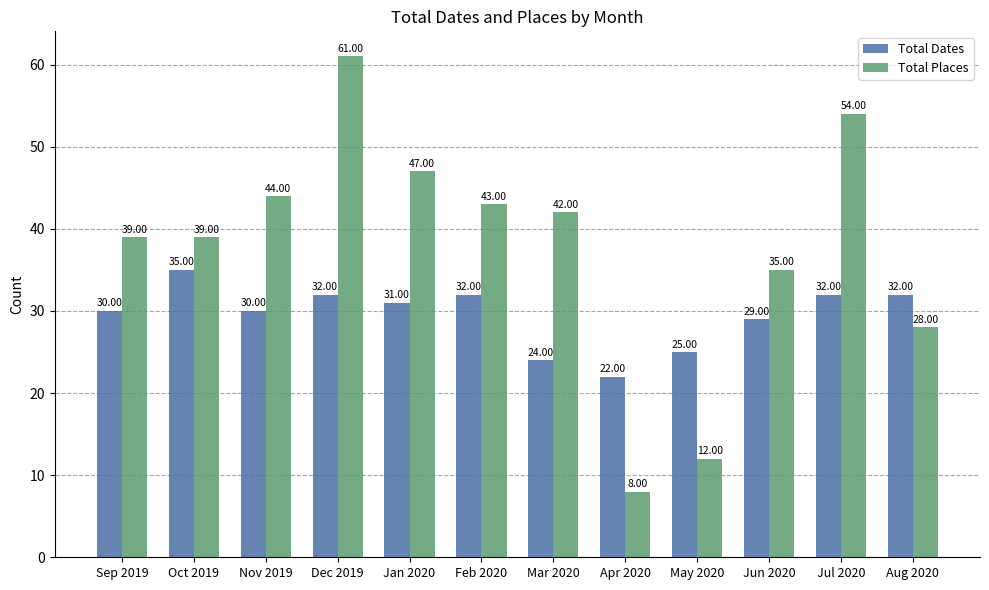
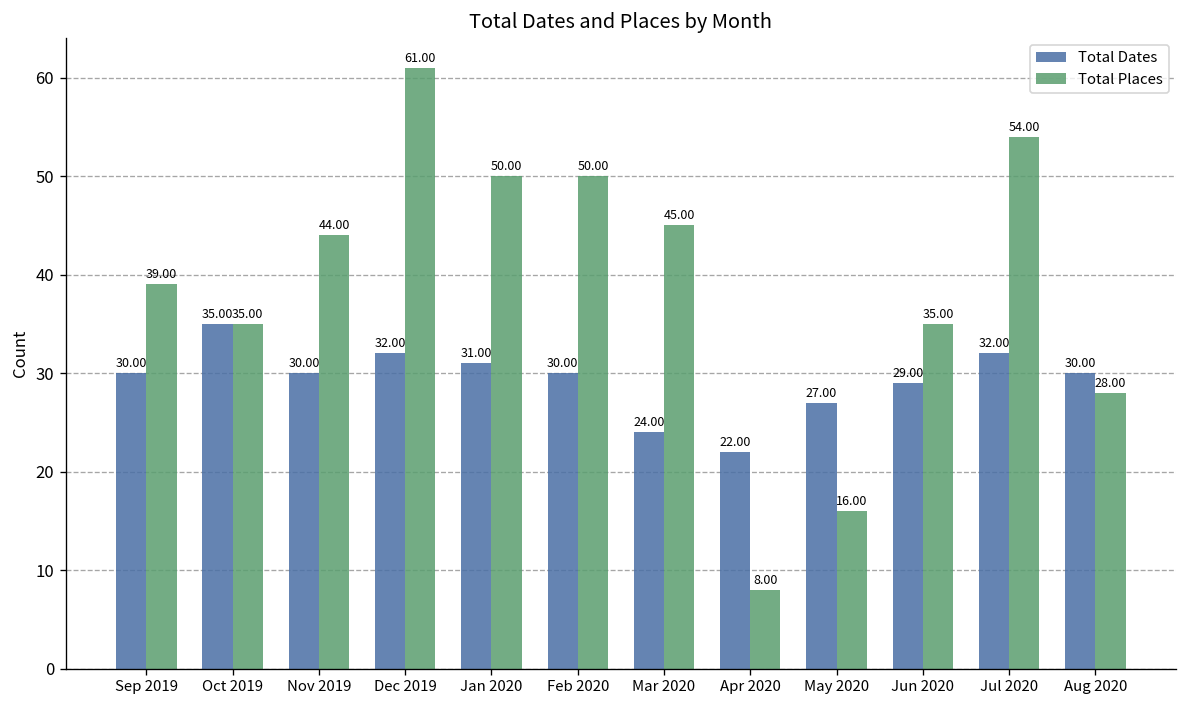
Total Places, Oct 2019: 39.00 -> 35.00
Total Places, Jan 2020: 47.00 -> 50.00
Total Dates, Feb 2020: 32.00 -> 30.00
Total Places, Feb 2020: 43.00 -> 50.00
Total Places, Mar 2020: 42.00 -> 45.00
Total Dates, May 2020: 25.00 -> 27.00
Total Places, May 2020: 12.00 -> 16.00
Total Dates, Aug 2020: 32.00 -> 30.00
